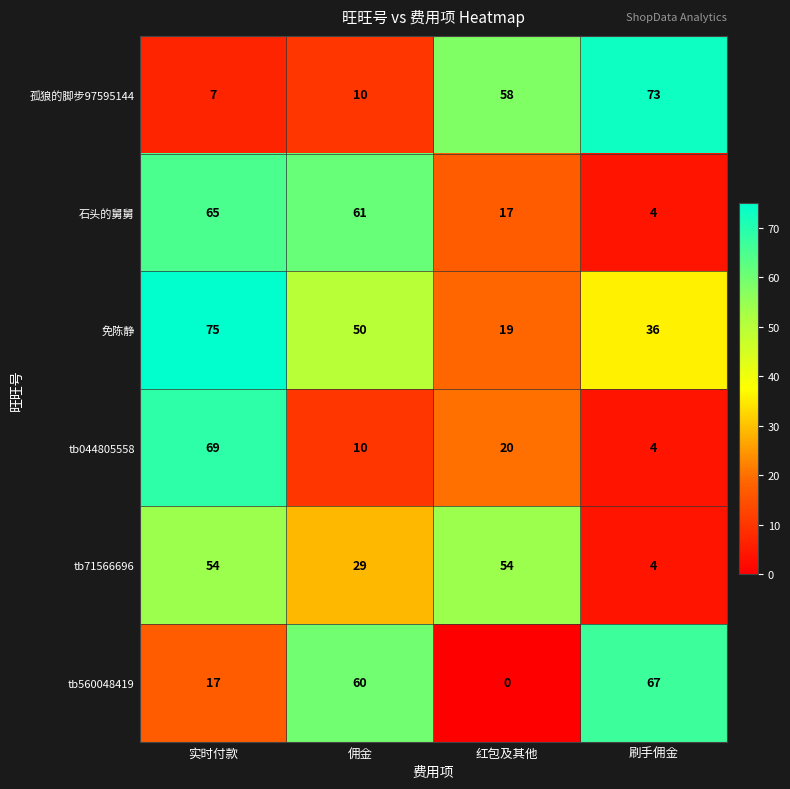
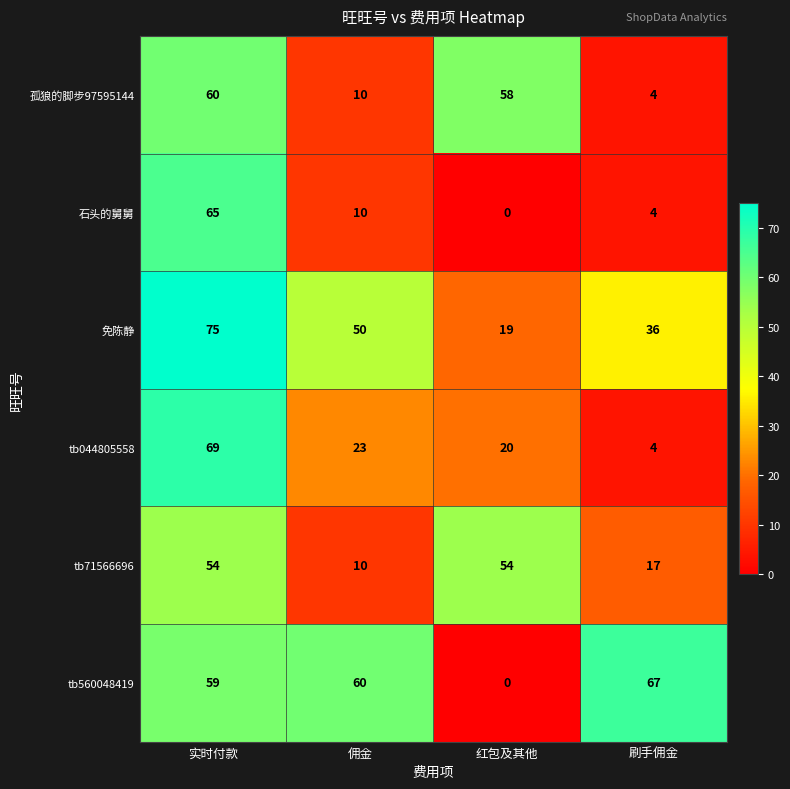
孤狼的脚步97595144, 实时付款: 7 -> 60
孤狼的脚步97595144, 刷手佣金: 73 -> 4
石头的舅舅, 佣金: 61 -> 10
石头的舅舅, 红包及其他: 17 -> 0
tb044805558, 佣金: 10 -> 23
tb71566696, 佣金: 29 -> 10
tb71566696, 刷手佣金: 4 -> 17
tb560048419, 实时付款: 17 -> 59
